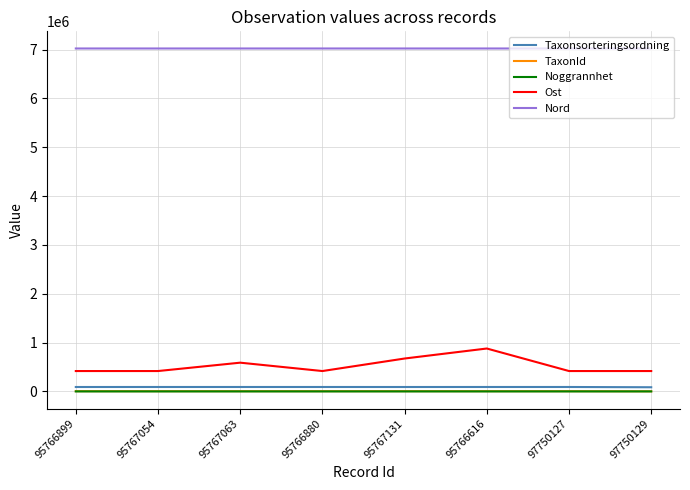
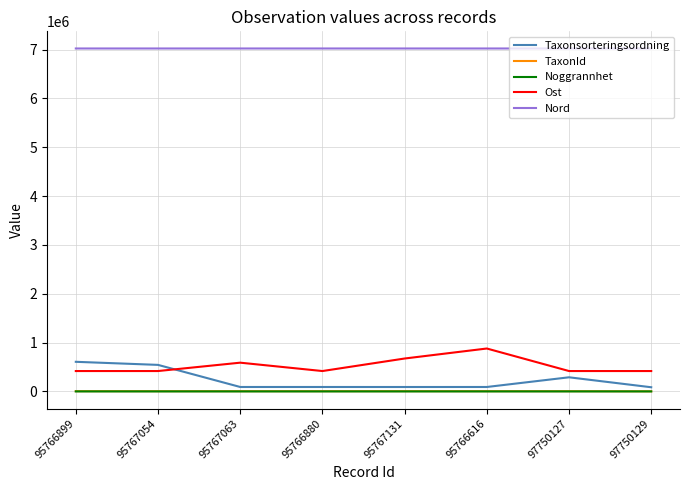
Taxonsorteringsordning, 95766899: 100000 -> 600000
Taxonsorteringsordning, 95767054: 100000 -> 500000
Taxonsorteringsordning, 97750127: 100000 -> 300000
